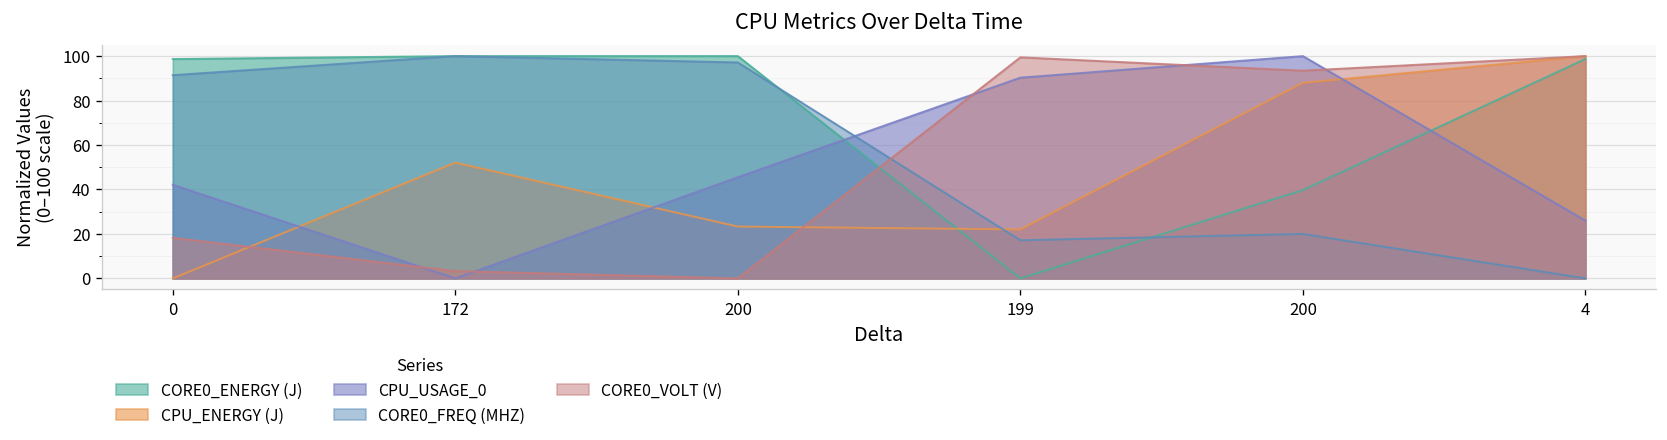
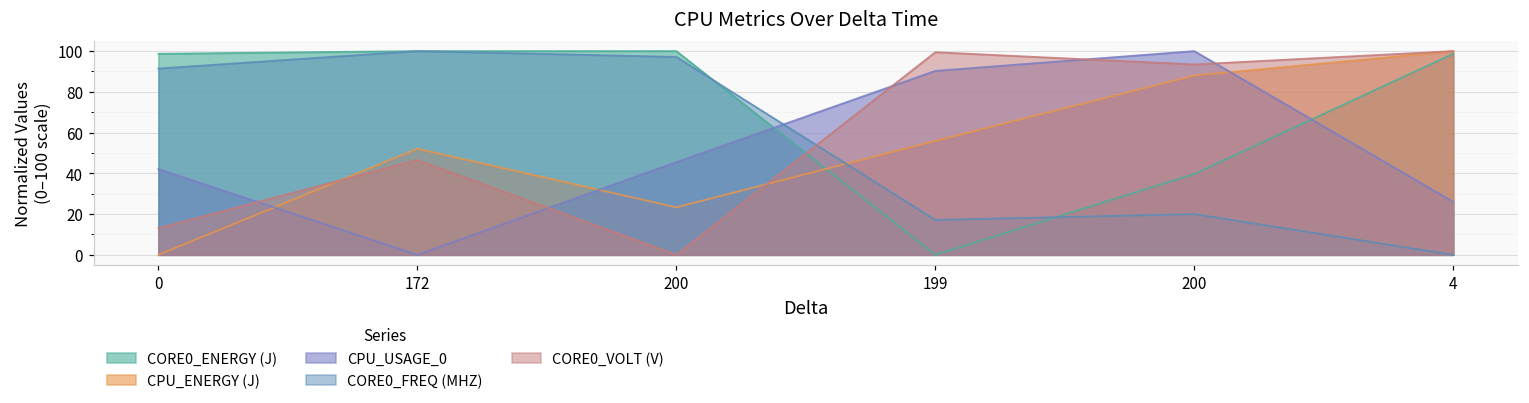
CORE0_VOLT (V), 0: 18 -> 13
CORE0_VOLT (V), 172: 3 -> 47
CPU_ENERGY (J), 199: 22 -> 56
